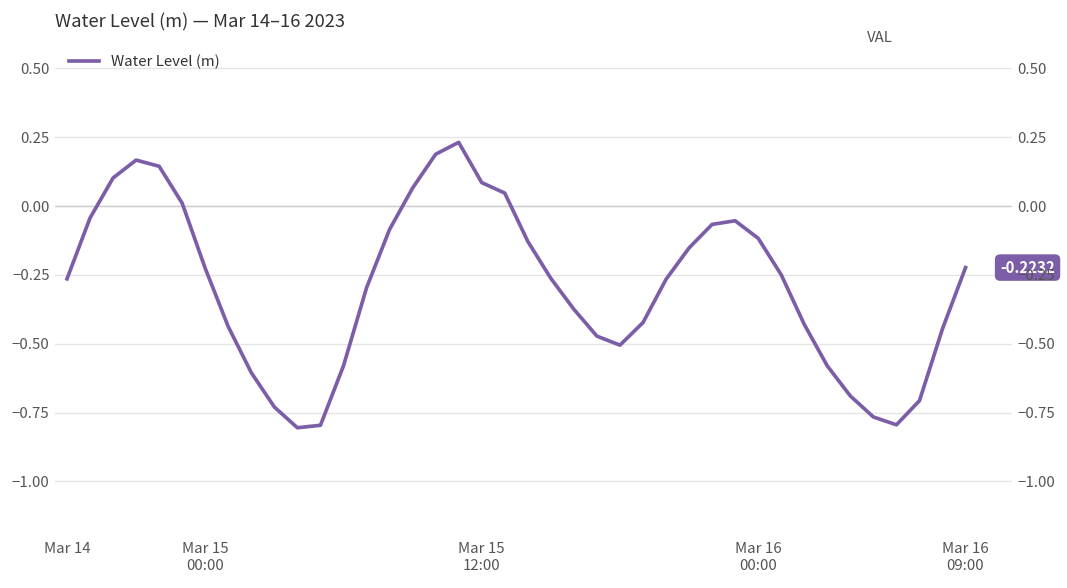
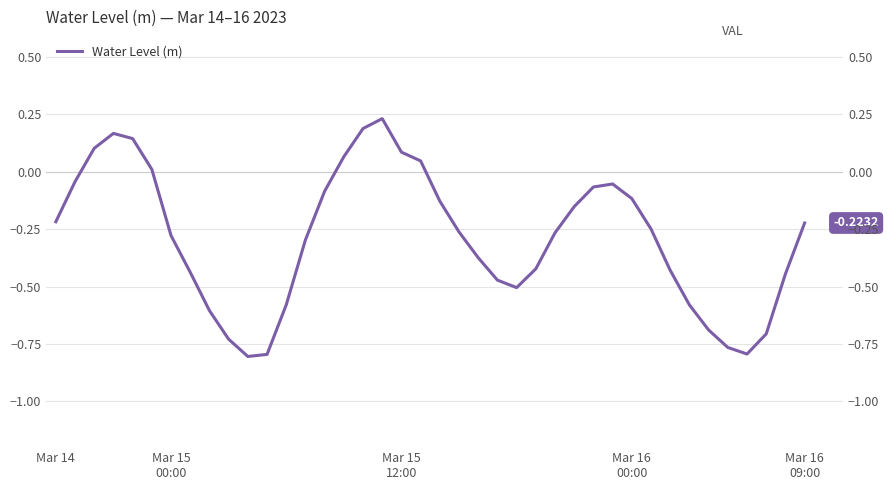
Mar 14: -0.26 -> -0.22
Mar 15 00:00: -0.23 -> -0.28
